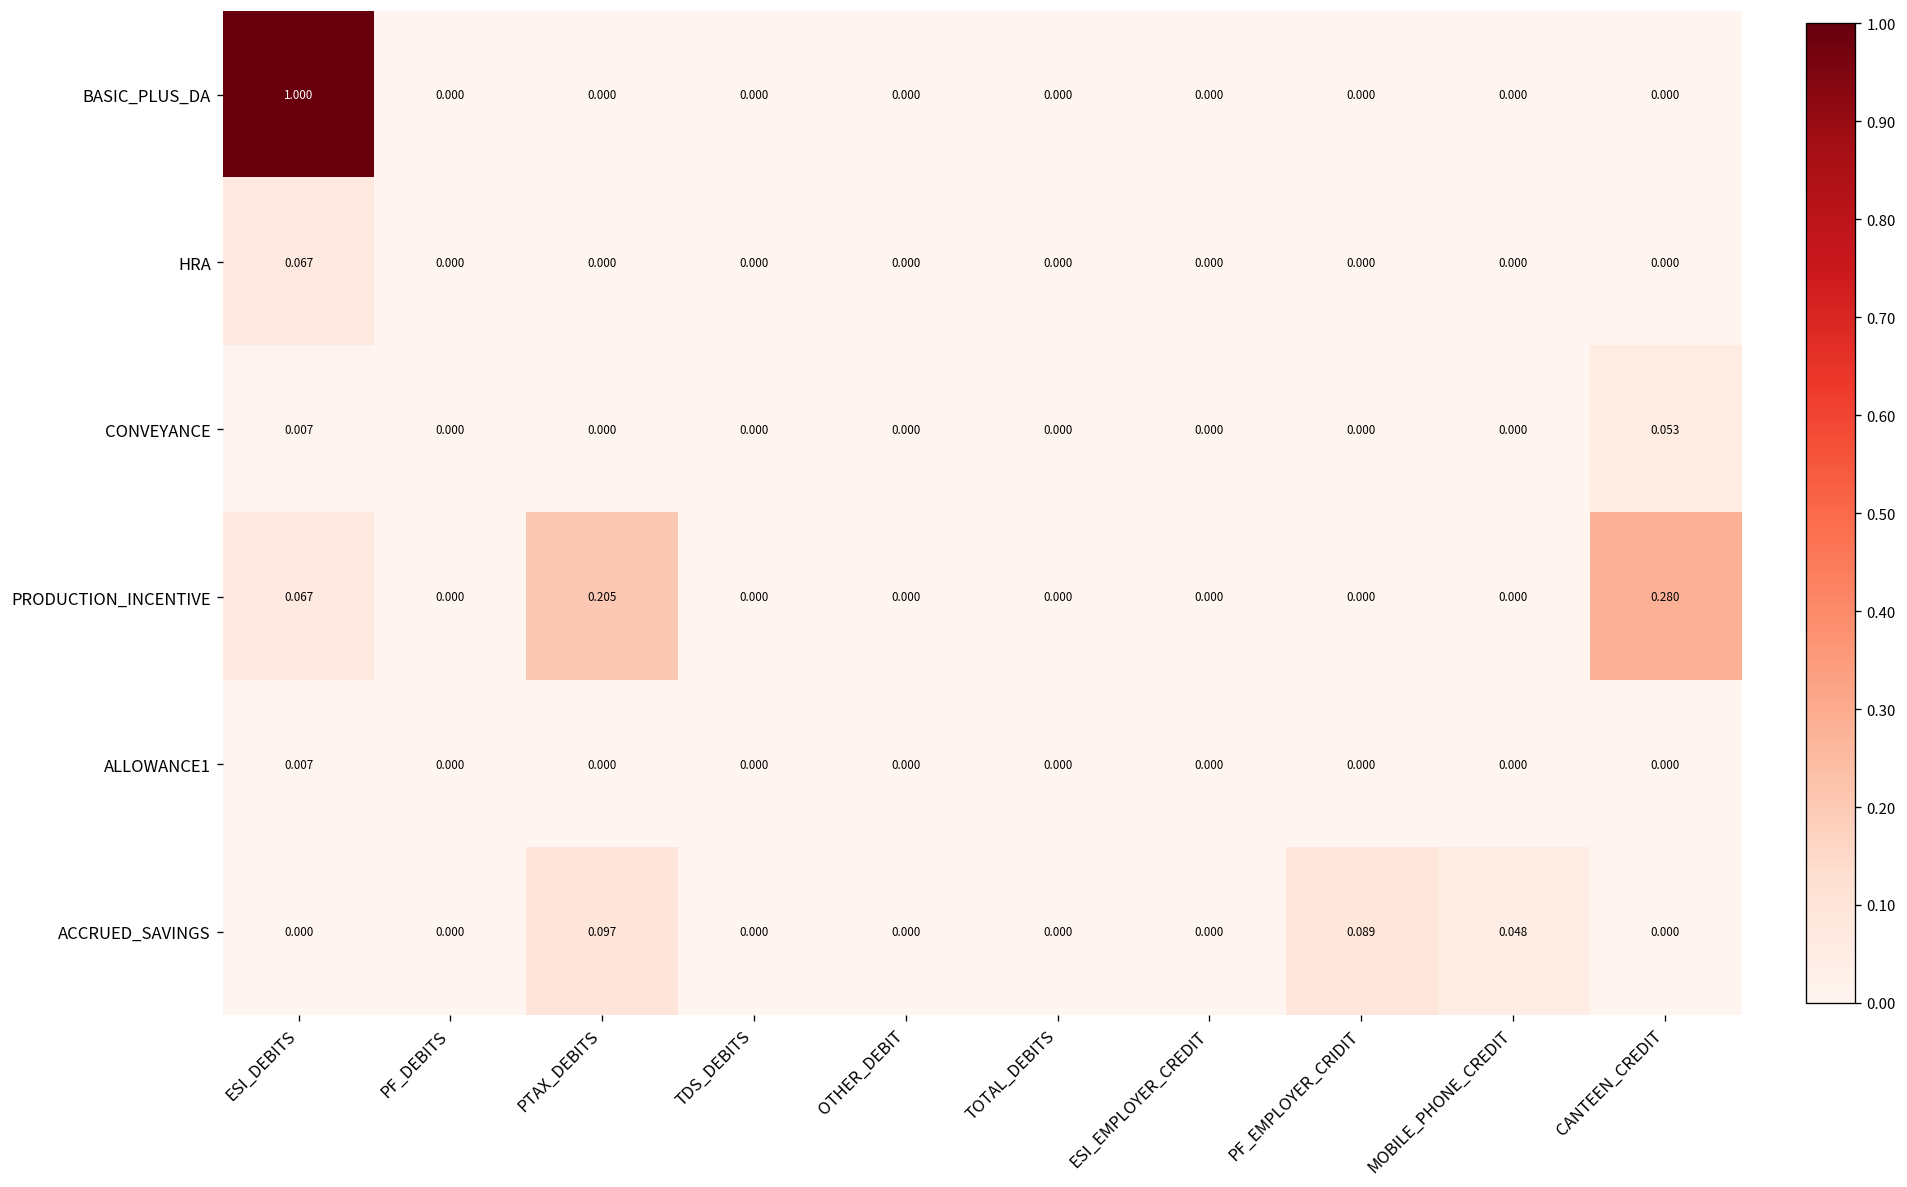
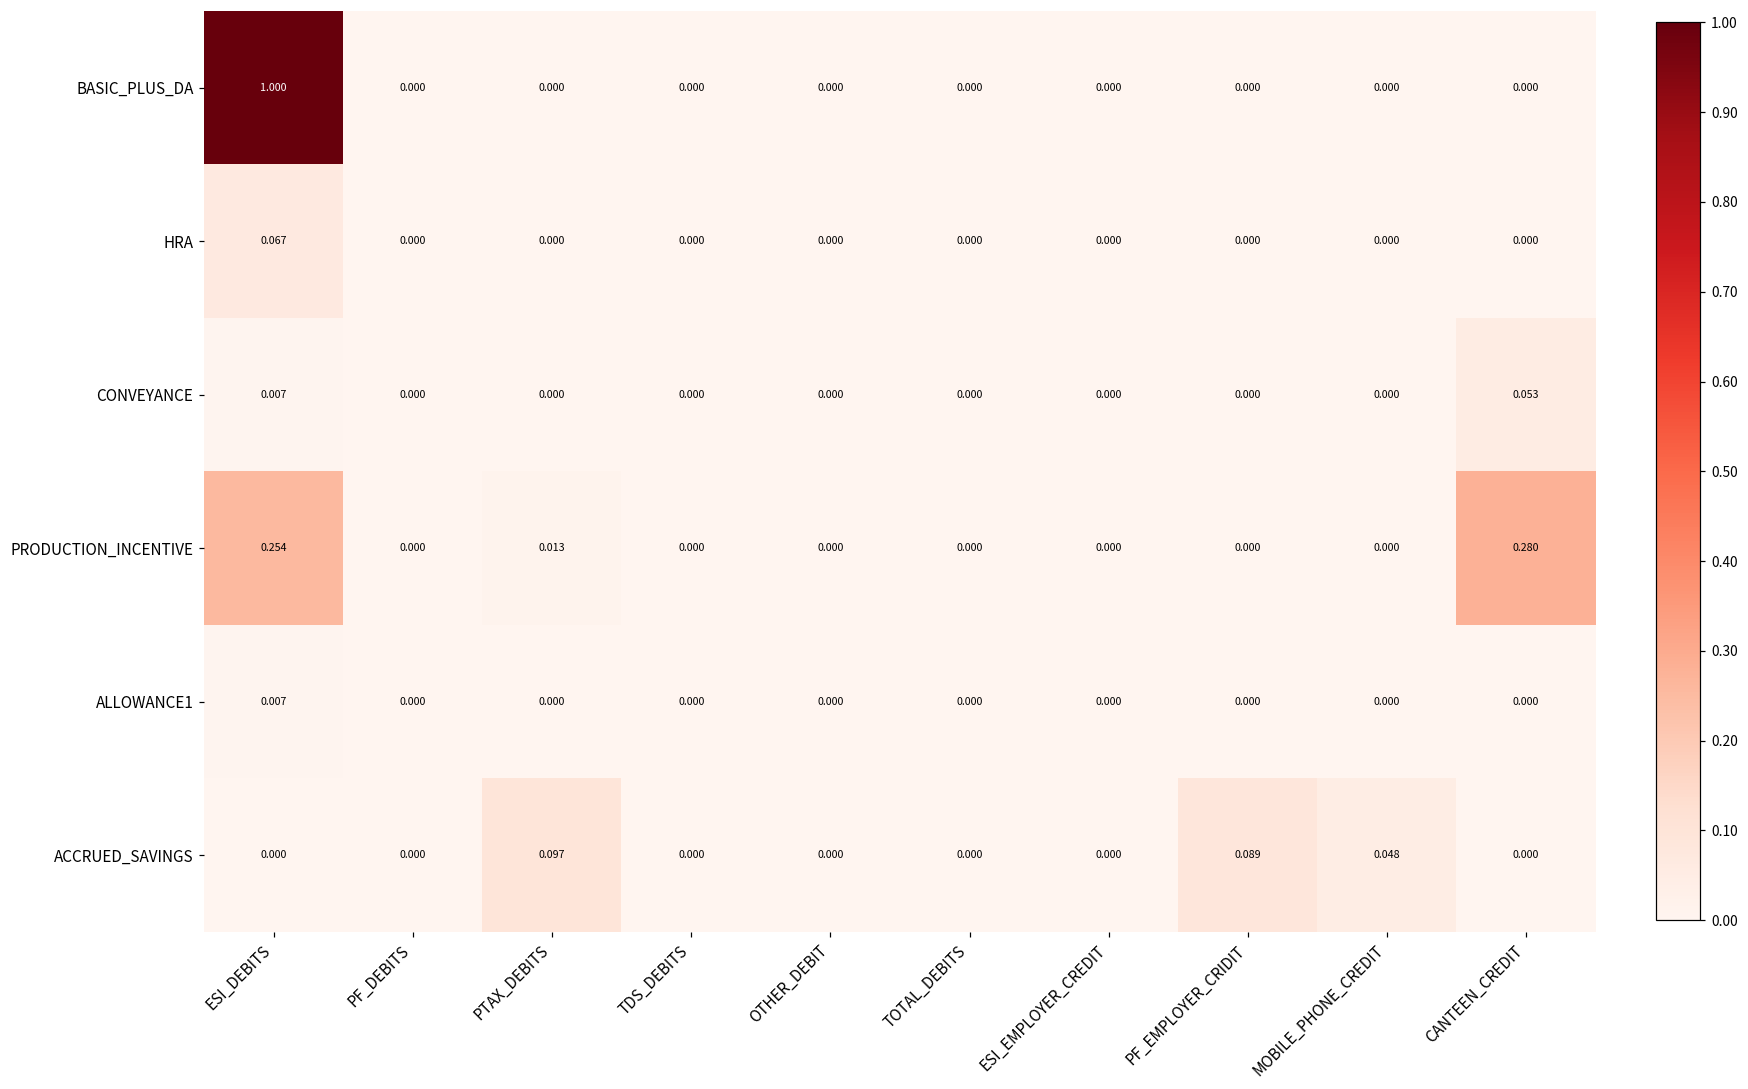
PRODUCTION_INCENTIVE, ESI_DEBITS: 0.067 -> 0.254
PRODUCTION_INCENTIVE, PTAX_DEBITS: 0.205 -> 0.013
